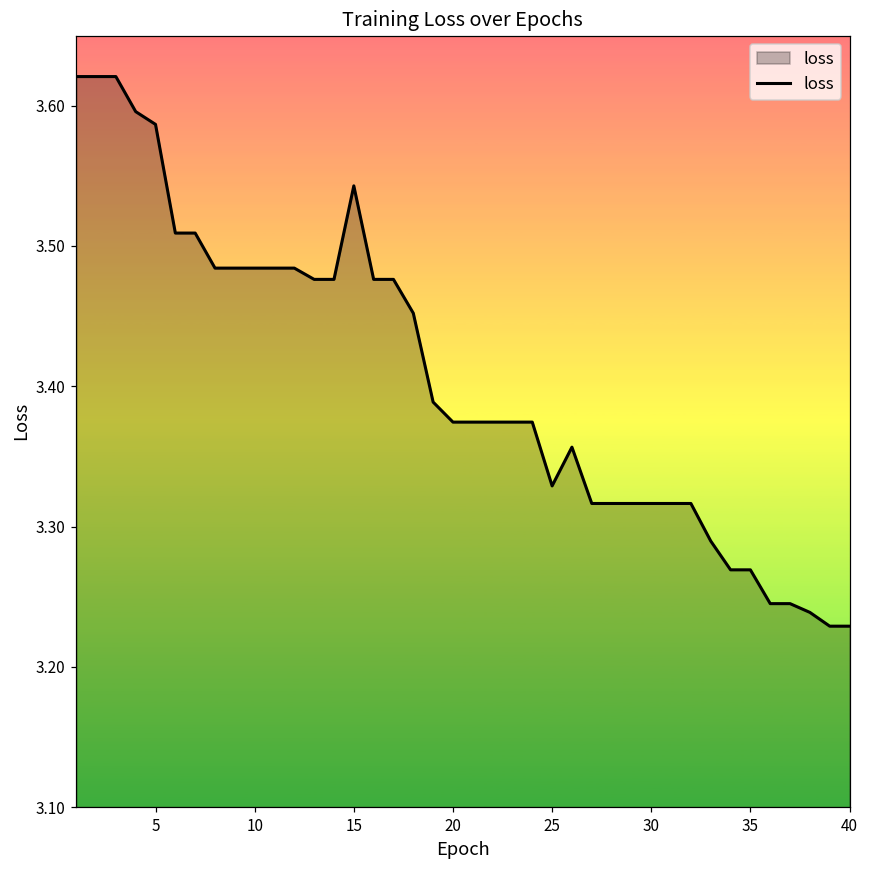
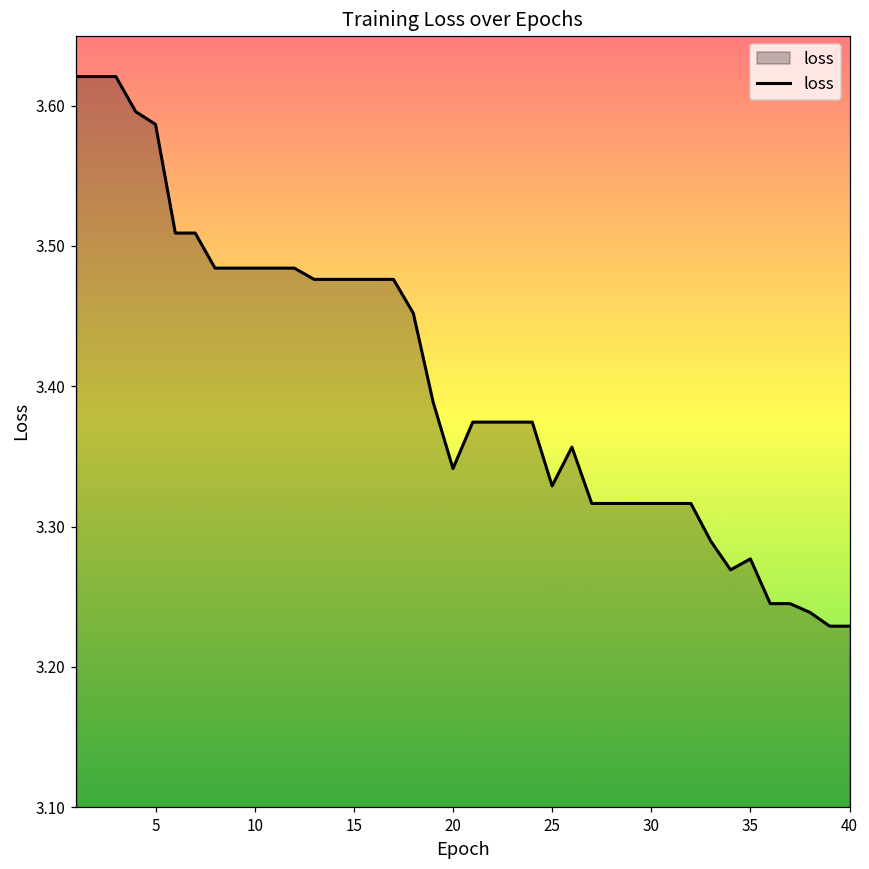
15: 3.543 -> 3.476
20: 3.374 -> 3.341
35: 3.269 -> 3.277
